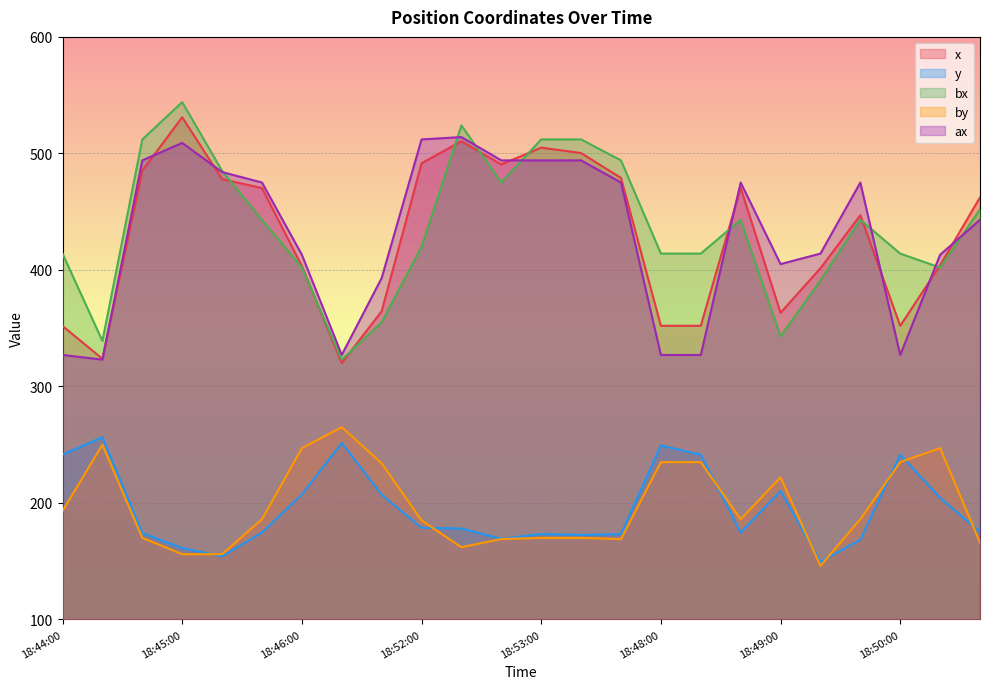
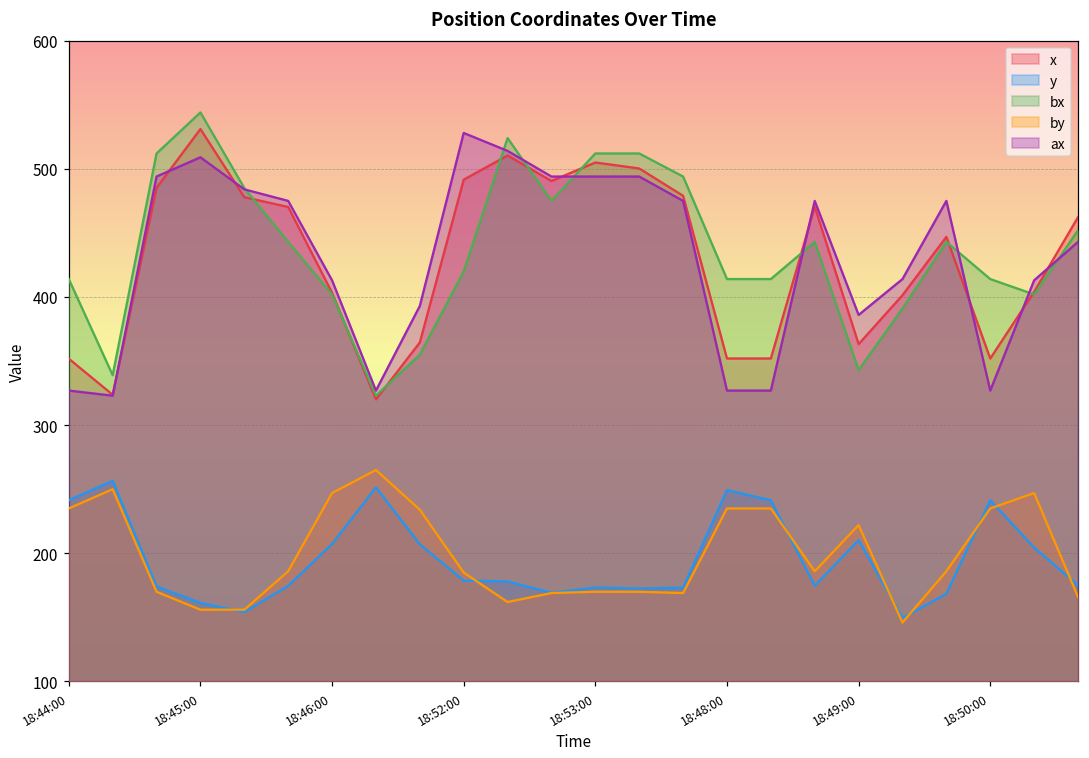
by, 18:44:00: 193 -> 235
ax, 18:52:00: 512 -> 528
ax, 18:49:00: 405 -> 386
